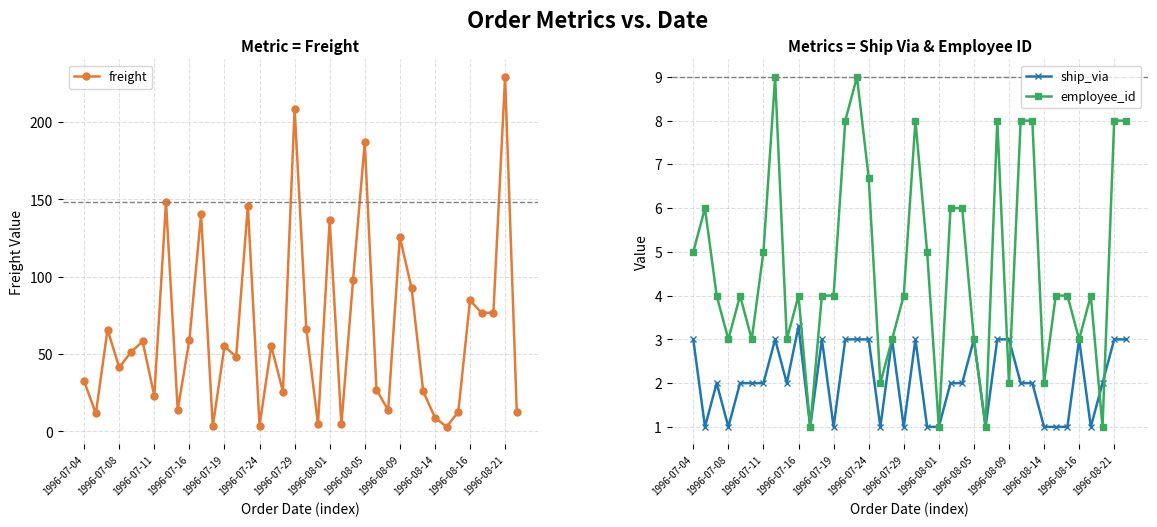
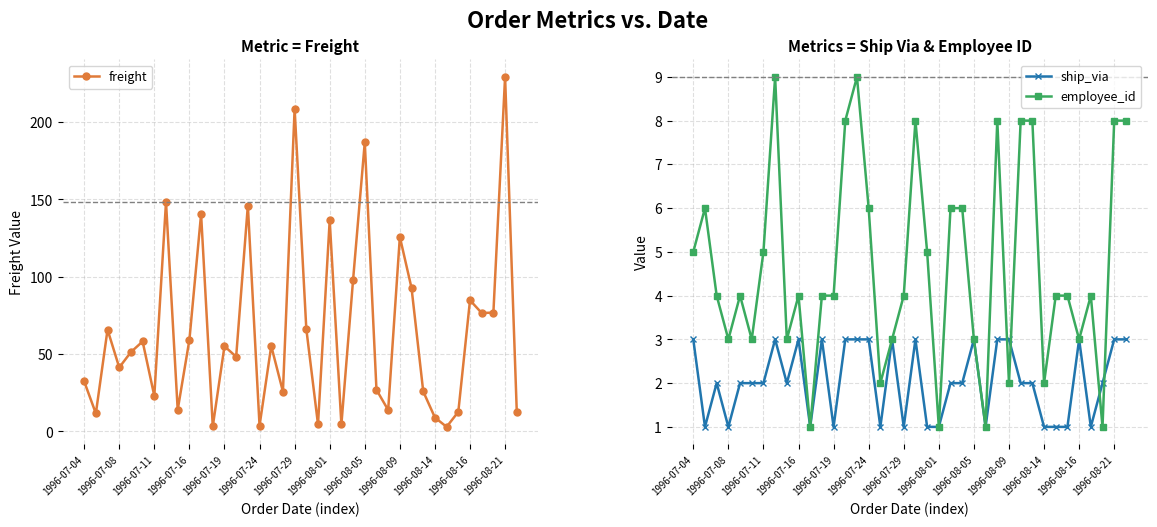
Metrics = Ship Via & Employee ID, ship_via, 1996-07-16: 3.3 -> 3.0
Metrics = Ship Via & Employee ID, employee_id, 1996-07-24: 6.7 -> 6.0
